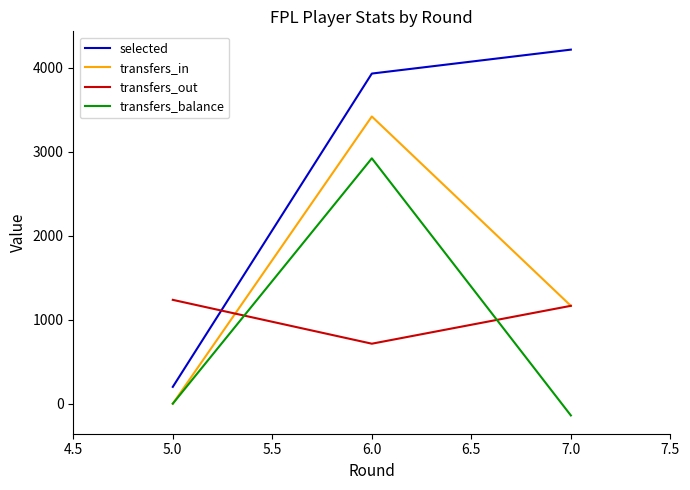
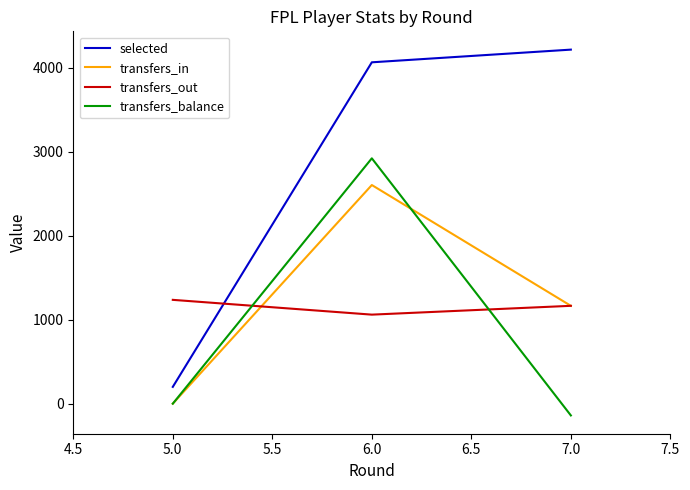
selected, 6.0: 3900 -> 4100
transfers_in, 6.0: 3400 -> 2600
transfers_out, 6.0: 700 -> 1100
